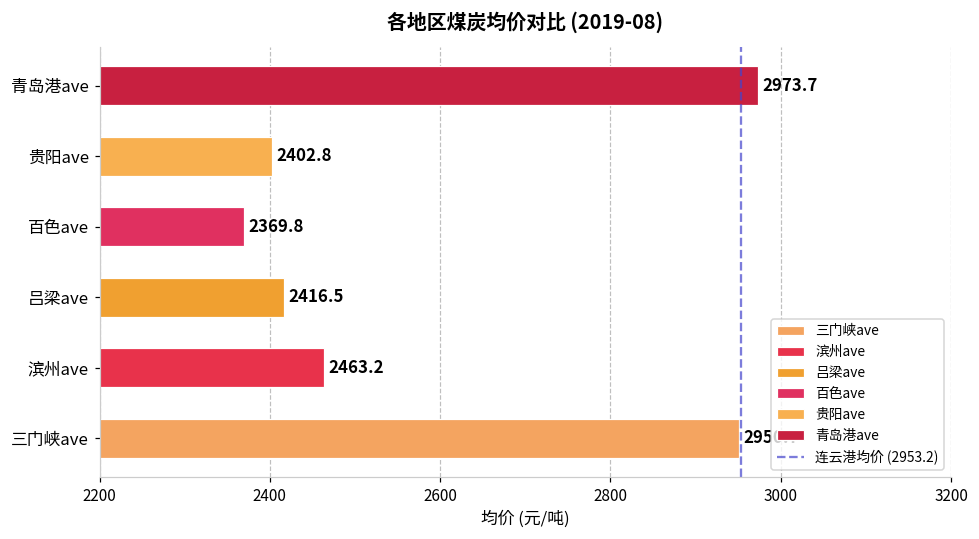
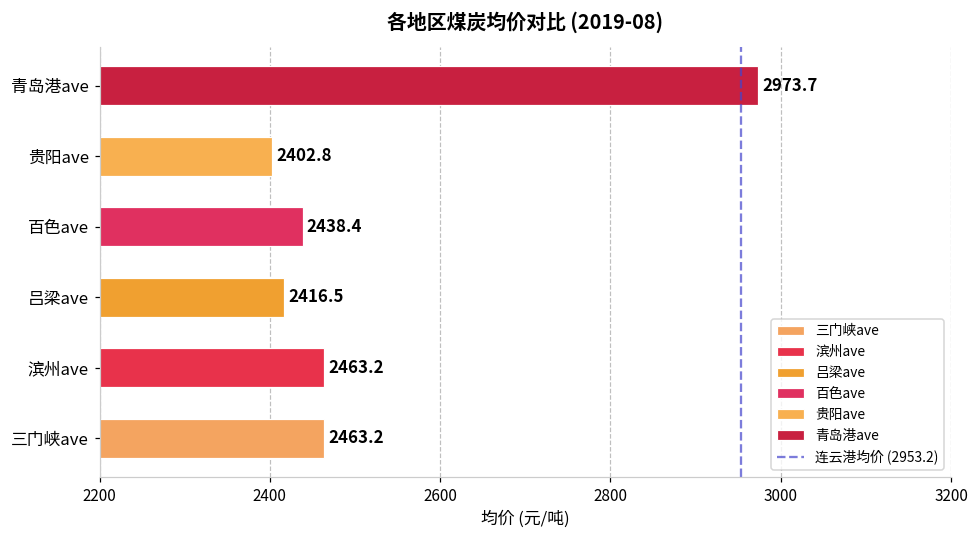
百色ave: 2369.8 -> 2438.4
三门峡ave: 2950 -> 2460
